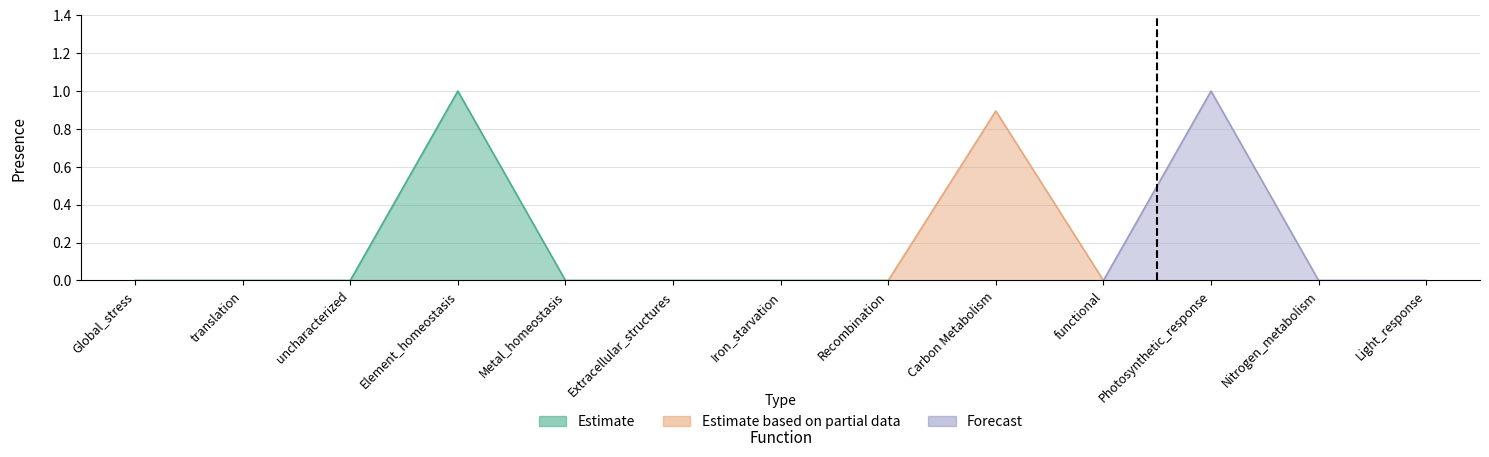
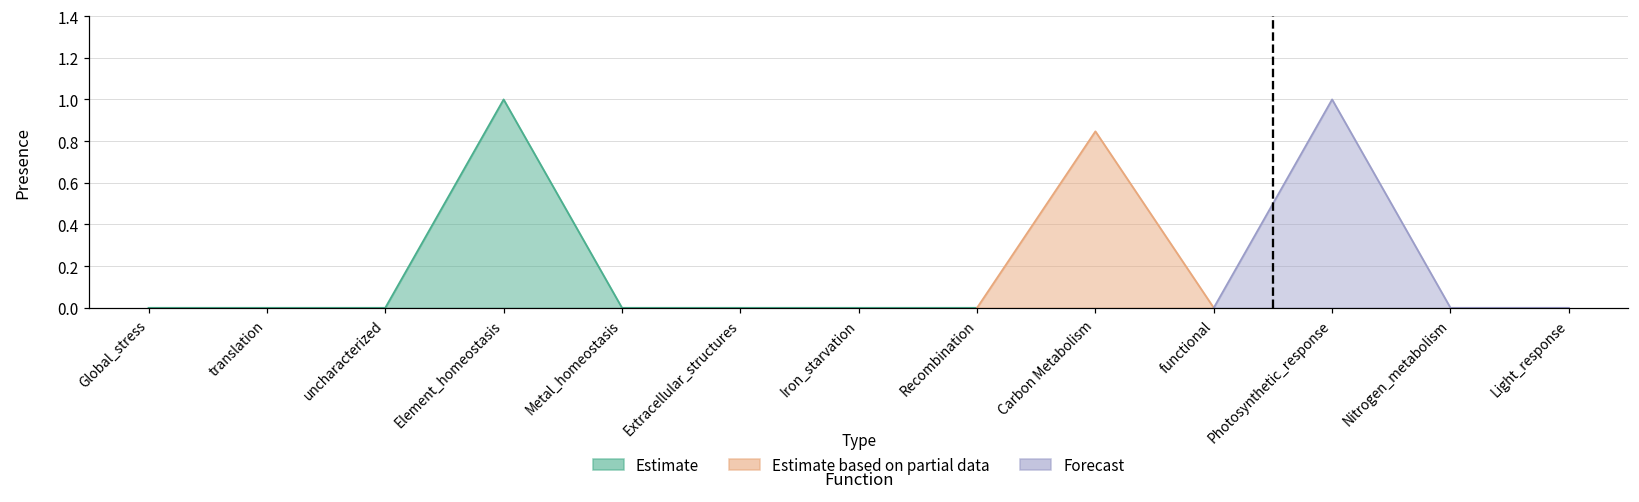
Estimate based on partial data, Carbon Metabolism: 0.89 -> 0.85
